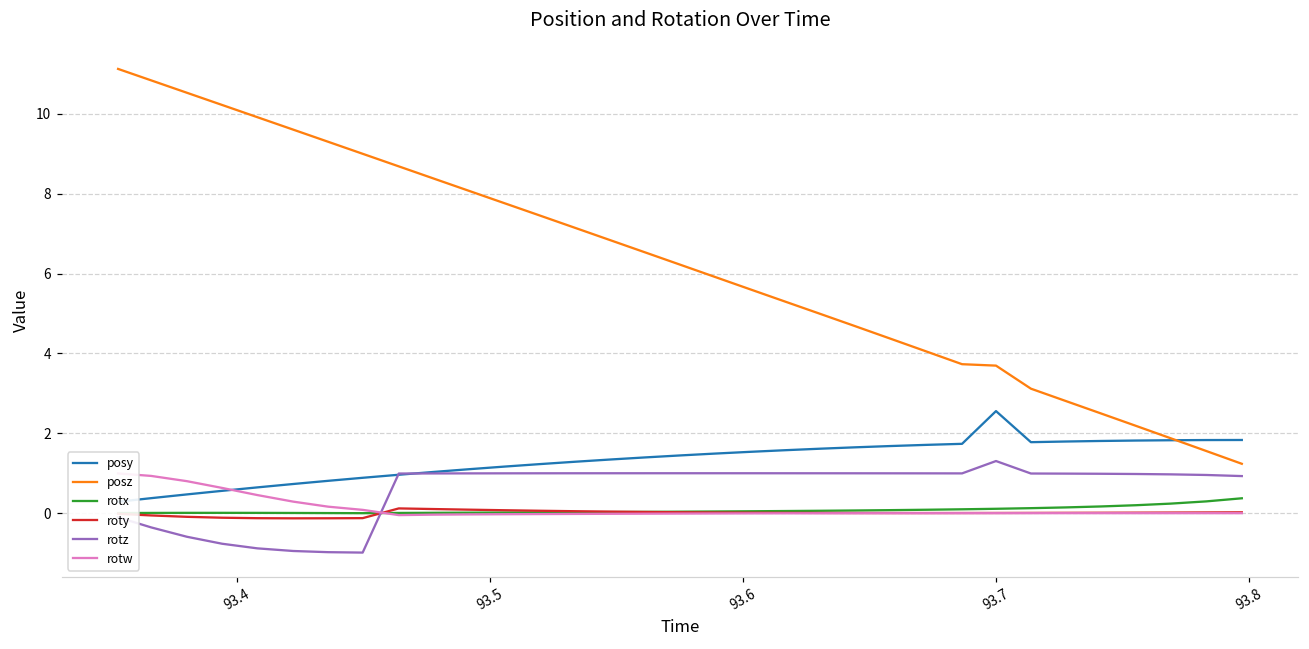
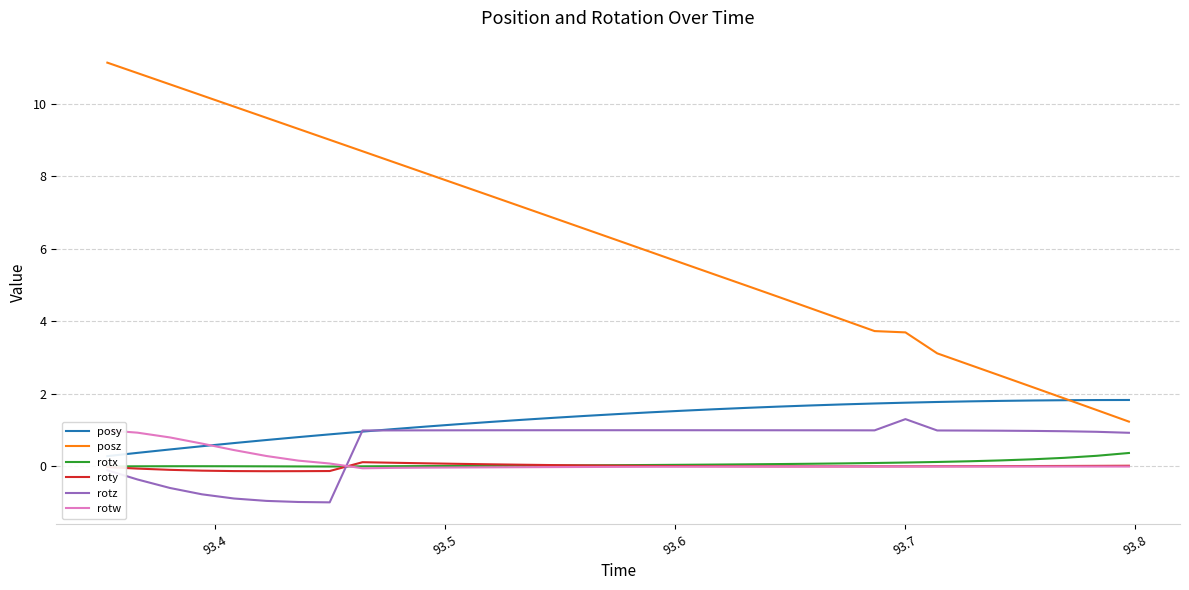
posy, 93.7: 2.6 -> 1.8
